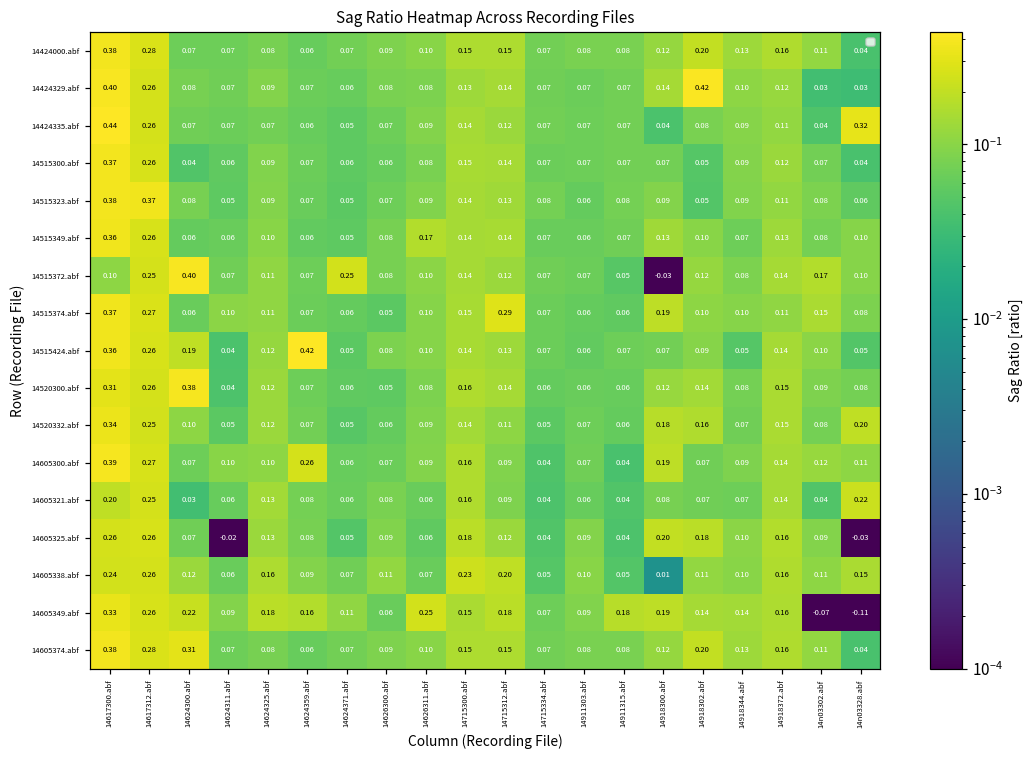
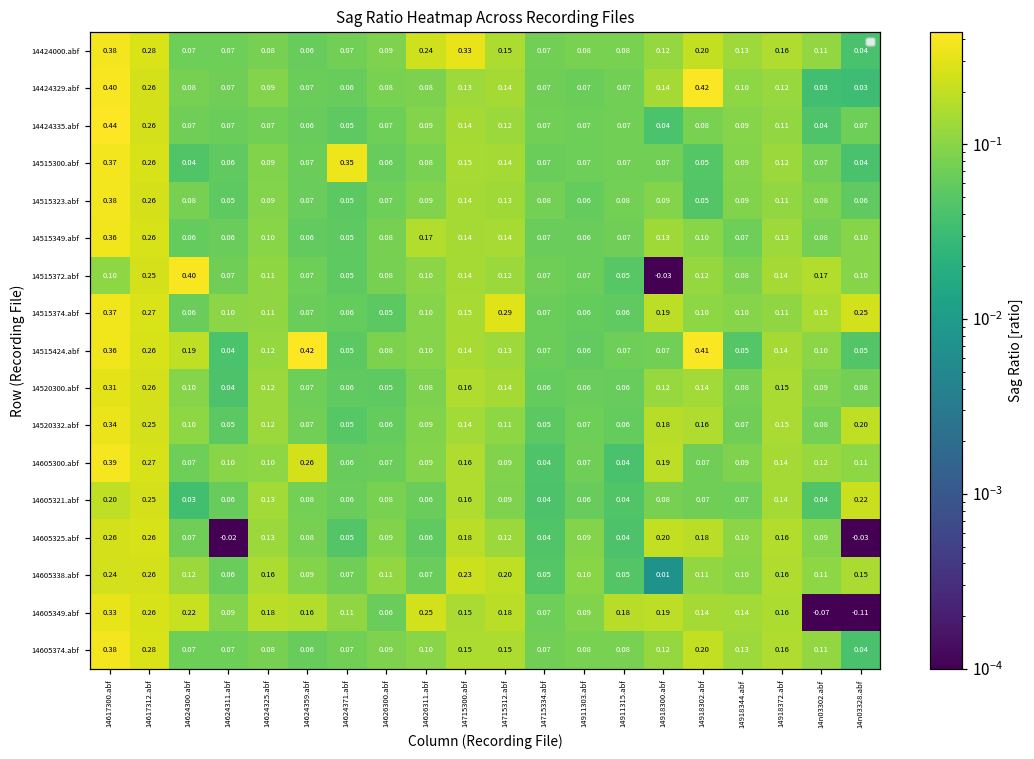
14424000.abf, 14626311.abf: 0.10 -> 0.24
14424000.abf, 14715300.abf: 0.15 -> 0.33
14424335.abf, 14n03328.abf: 0.32 -> 0.07
14515300.abf, 14624371.abf: 0.06 -> 0.35
14515323.abf, 14617312.abf: 0.37 -> 0.26
14515372.abf, 14624371.abf: 0.25 -> 0.05
14515374.abf, 14n03328.abf: 0.08 -> 0.25
14515424.abf, 14918302.abf: 0.09 -> 0.41
14520300.abf, 14624300.abf: 0.38 -> 0.10
14605374.abf, 14624300.abf: 0.31 -> 0.07
